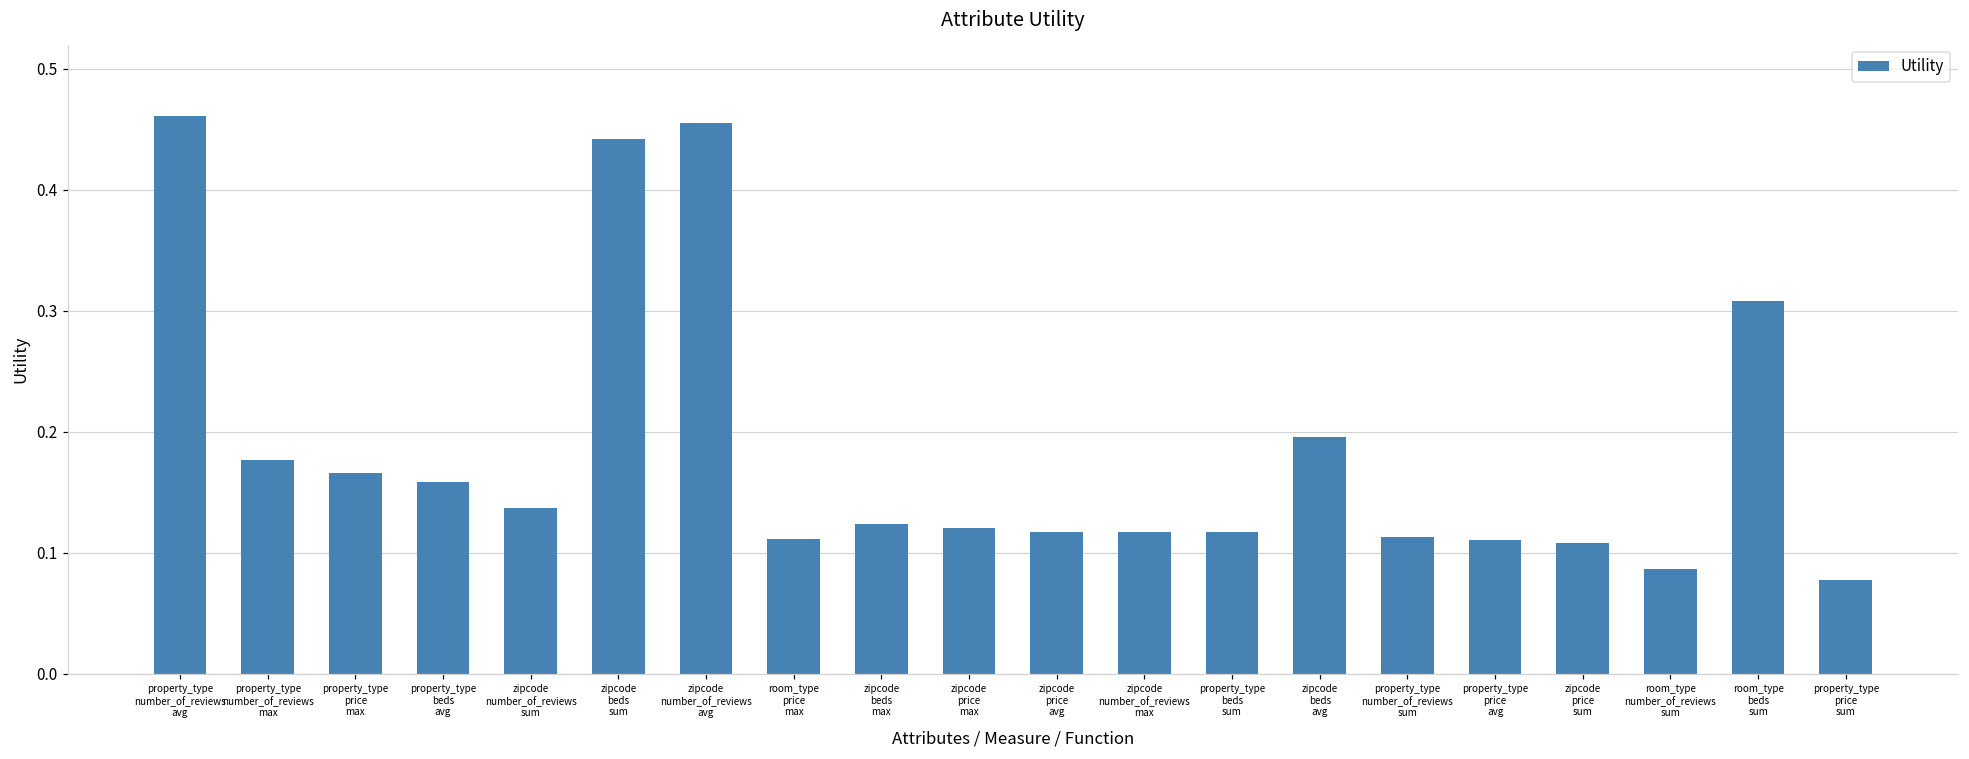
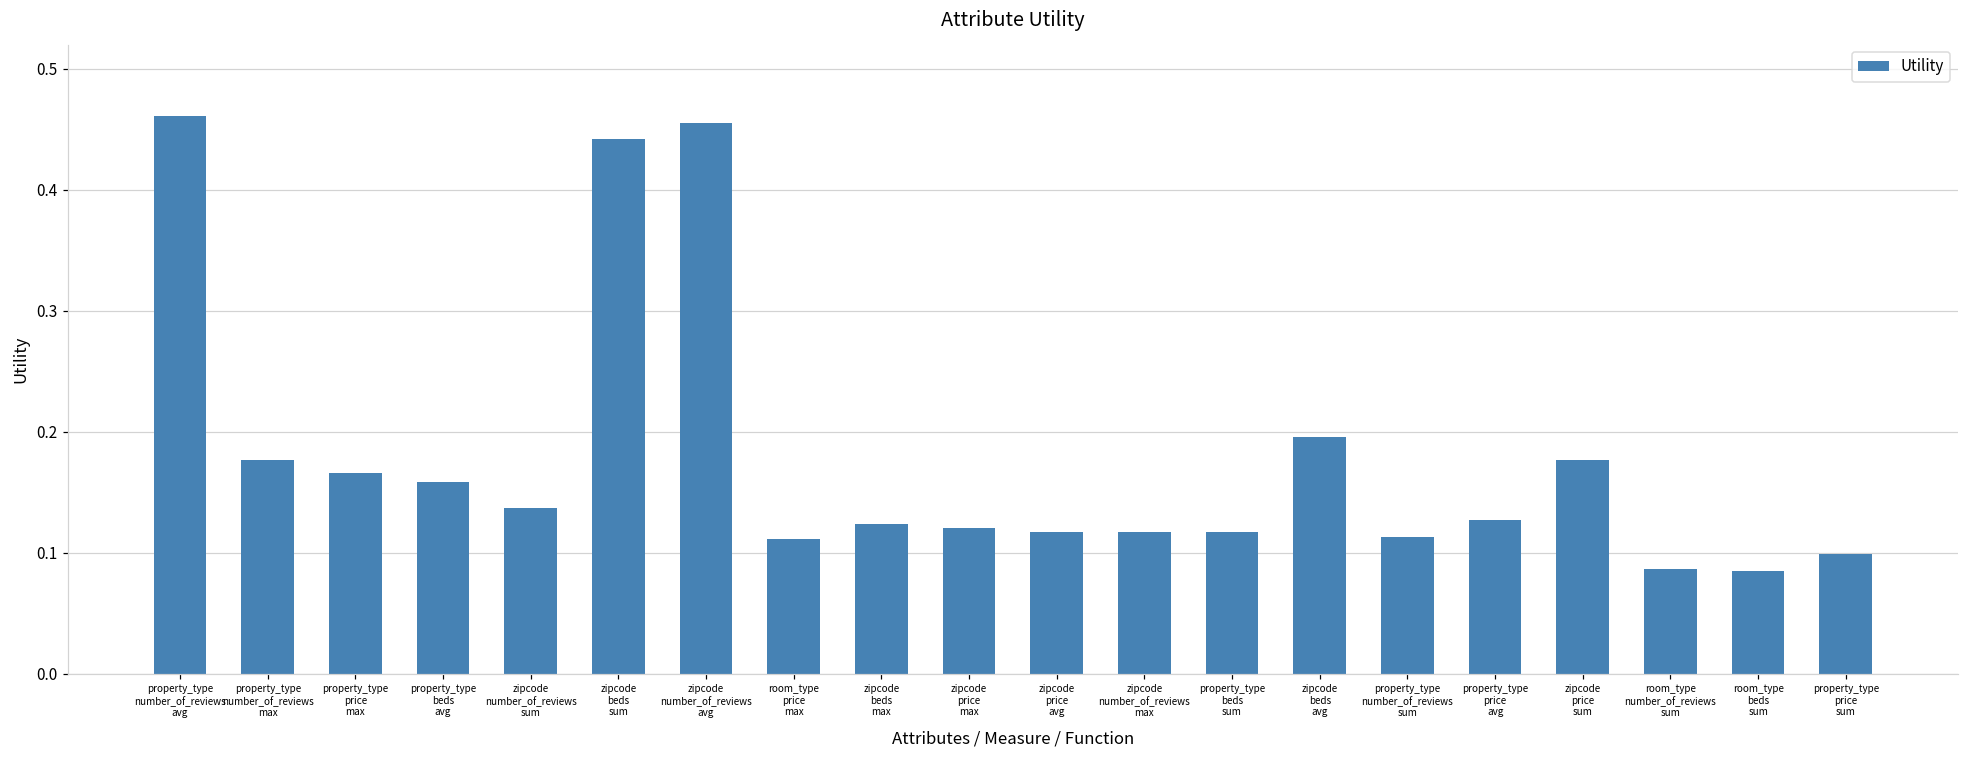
property_type price avg: 0.110 -> 0.127
zipcode price sum: 0.108 -> 0.177
room_type beds sum: 0.308 -> 0.085
property_type price sum: 0.078 -> 0.099
